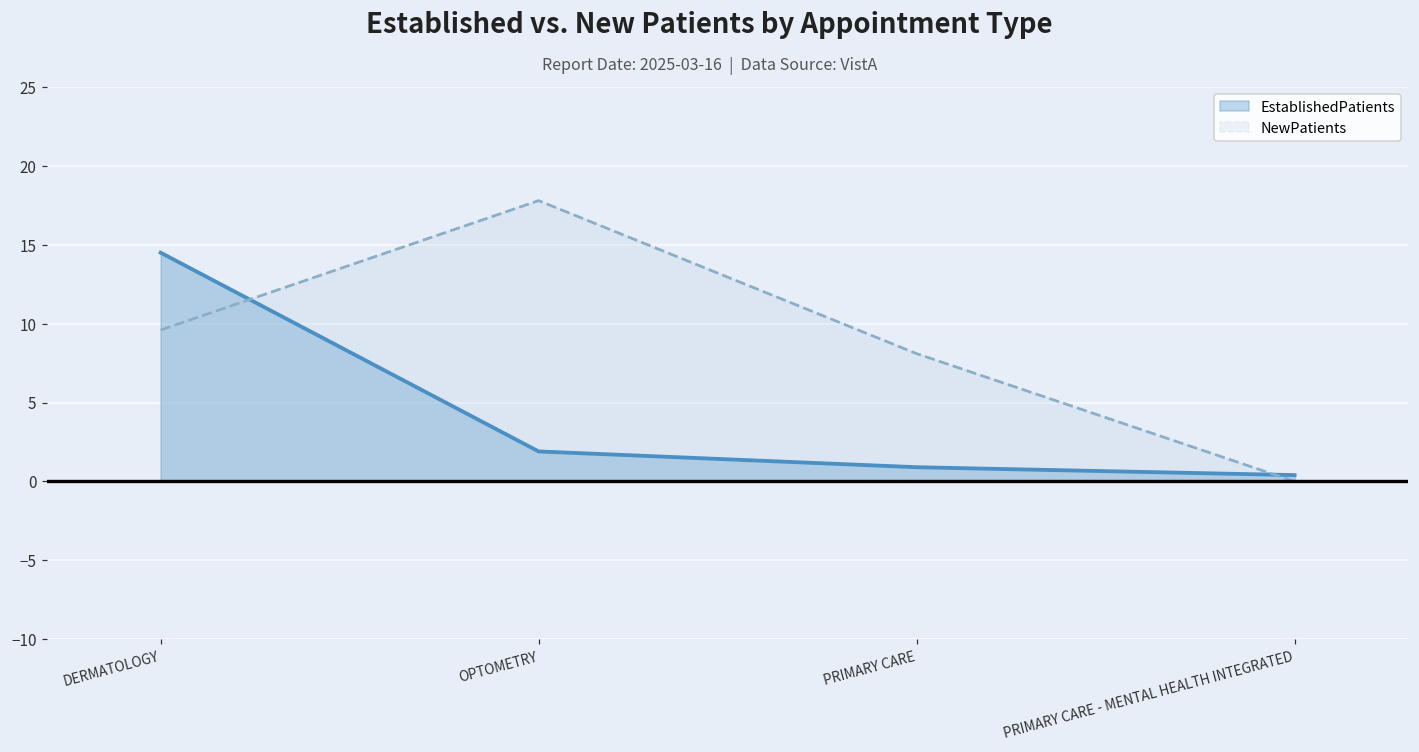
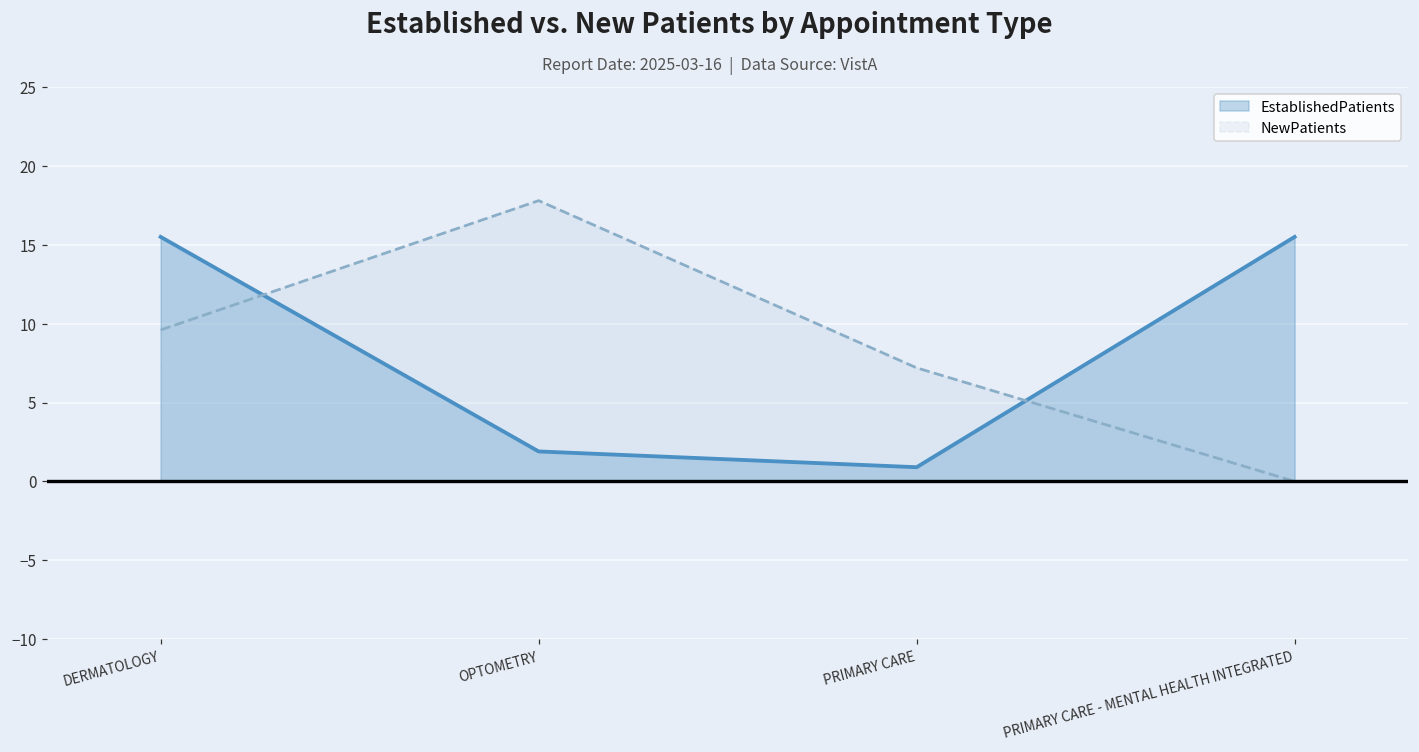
EstablishedPatients, DERMATOLOGY: 14.5 -> 15.5
NewPatients, PRIMARY CARE: 8.1 -> 7.2
EstablishedPatients, PRIMARY CARE - MENTAL HEALTH INTEGRATED: 0.4 -> 15.5
